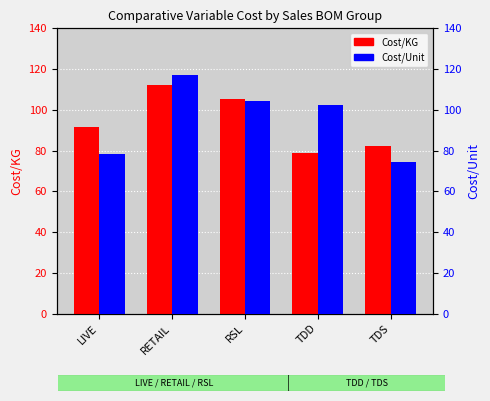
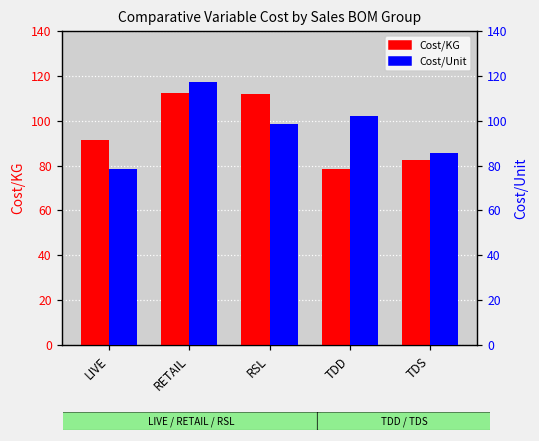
Cost/KG, RSL: 105 -> 112
Cost/Unit, RSL: 104 -> 99
Cost/Unit, TDS: 74 -> 85
